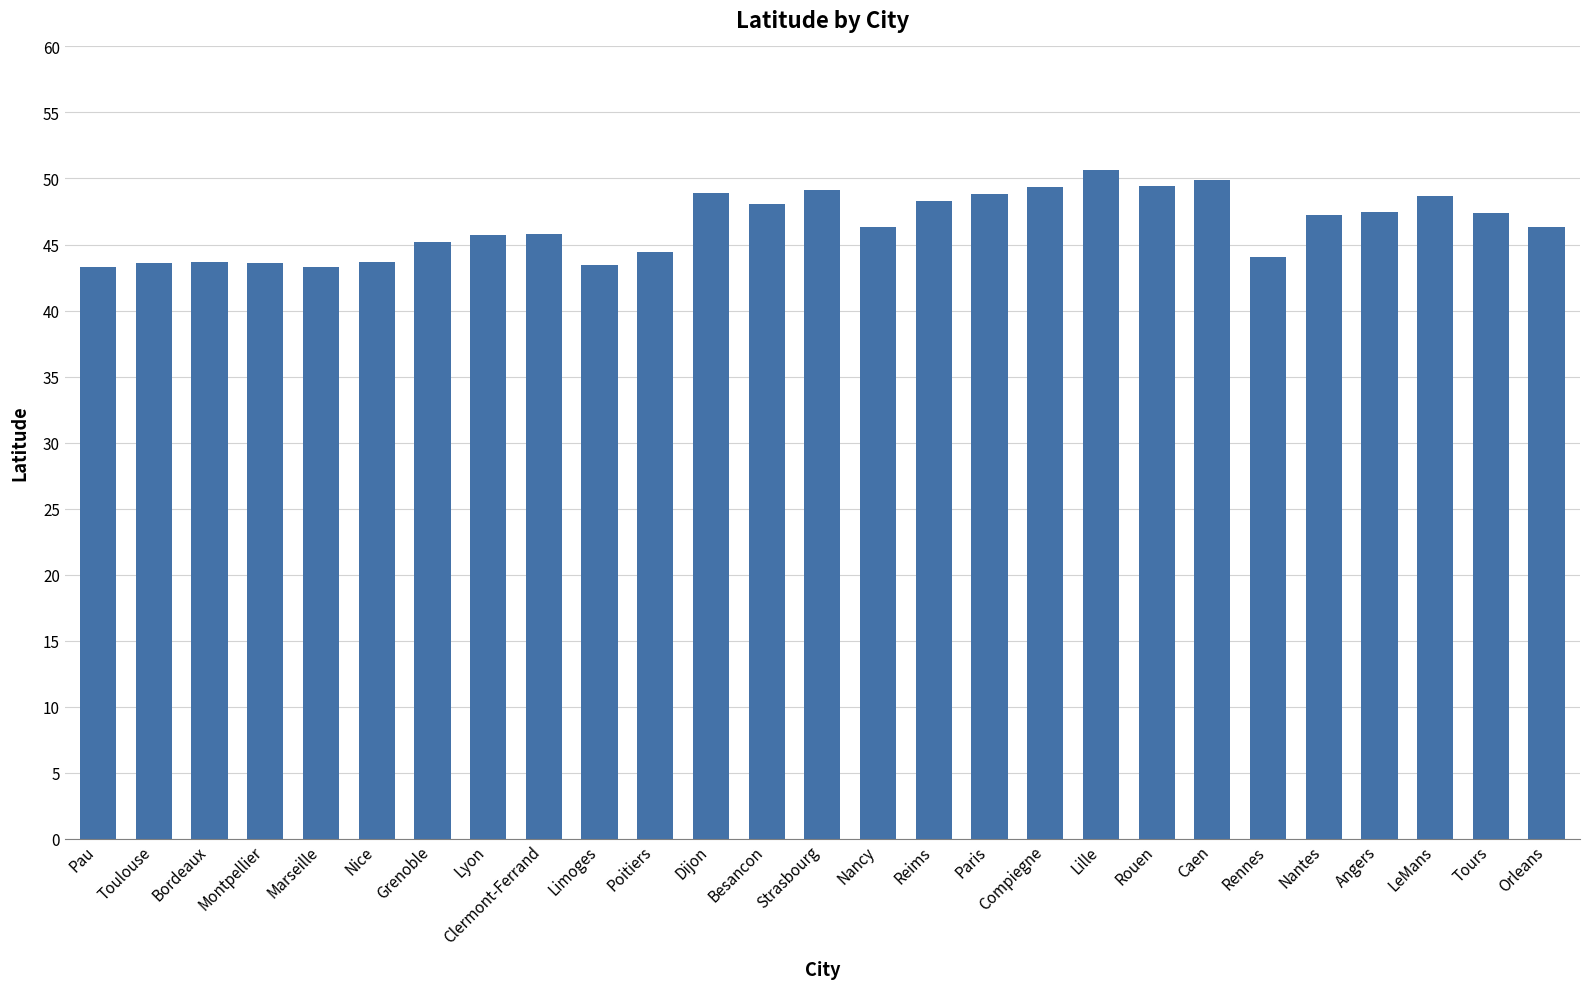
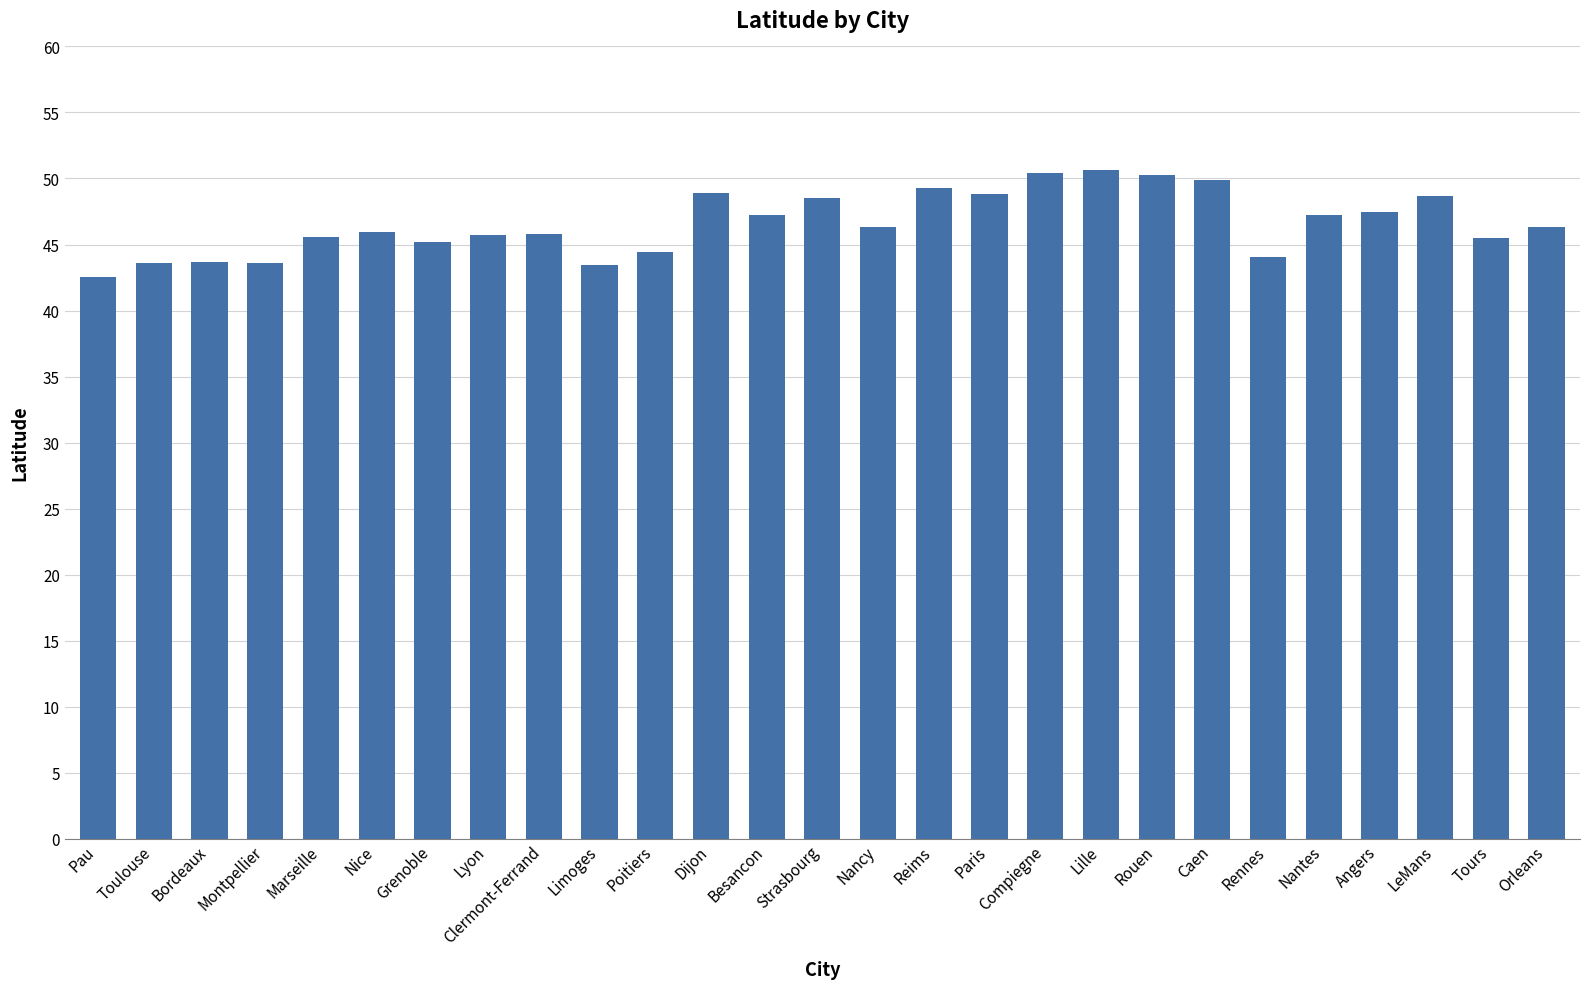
Pau: 43.3 -> 42.6
Marseille: 43.3 -> 45.6
Nice: 43.7 -> 46.0
Besancon: 48.1 -> 47.2
Strasbourg: 49.1 -> 48.5
Reims: 48.3 -> 49.3
Compiegne: 49.4 -> 50.4
Rouen: 49.4 -> 50.2
Tours: 47.4 -> 45.5
